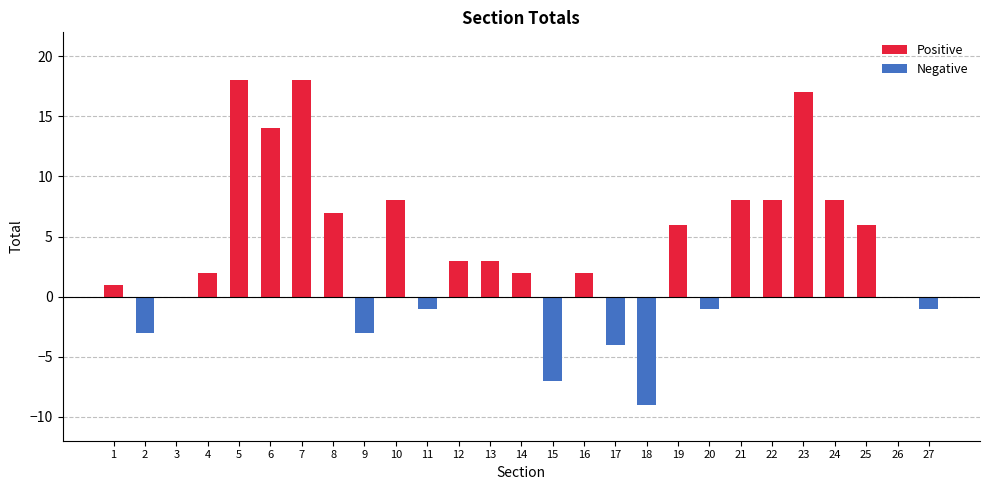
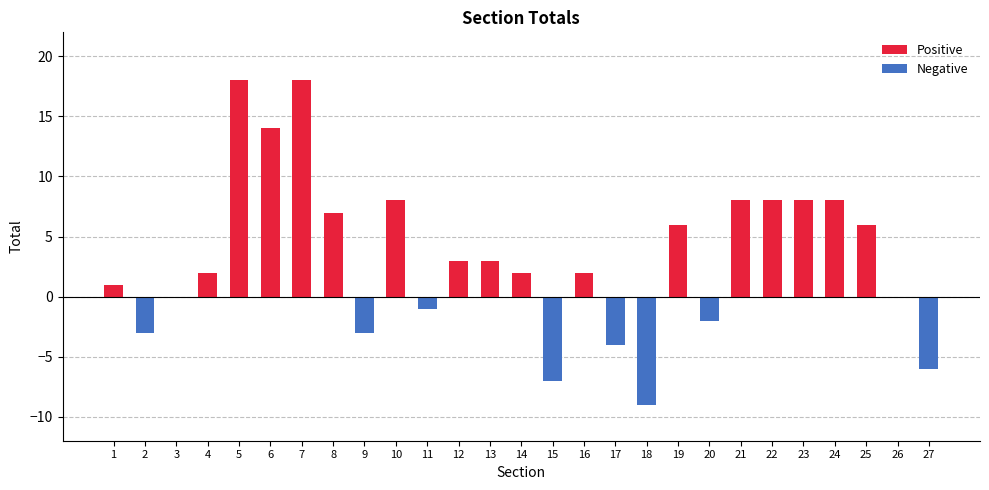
Negative, 20: -1 -> -2
Positive, 23: 17 -> 8
Negative, 27: -1 -> -6
